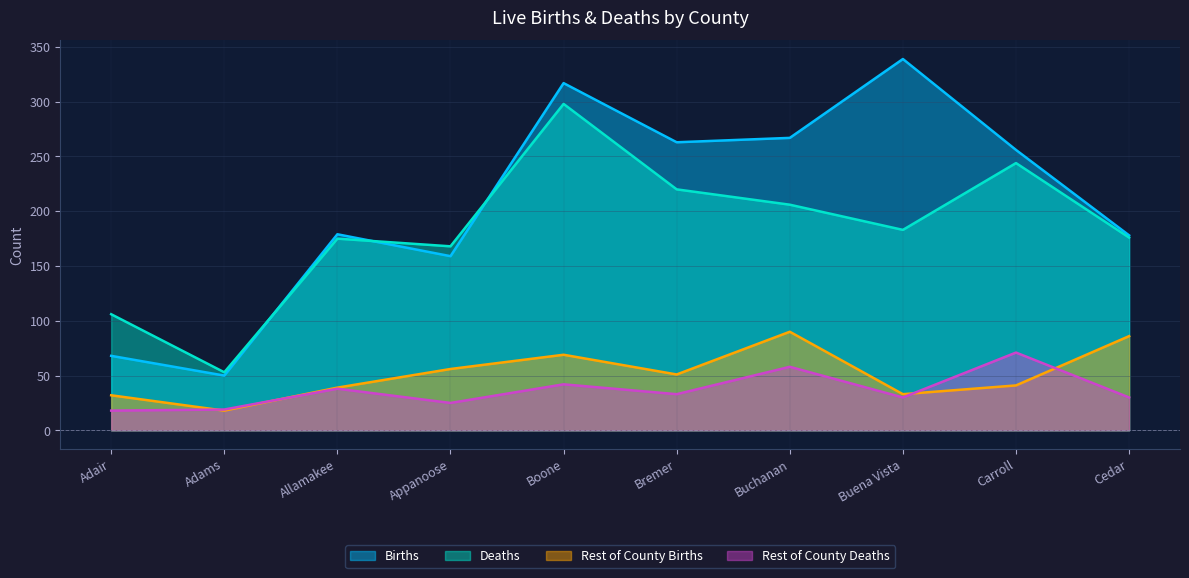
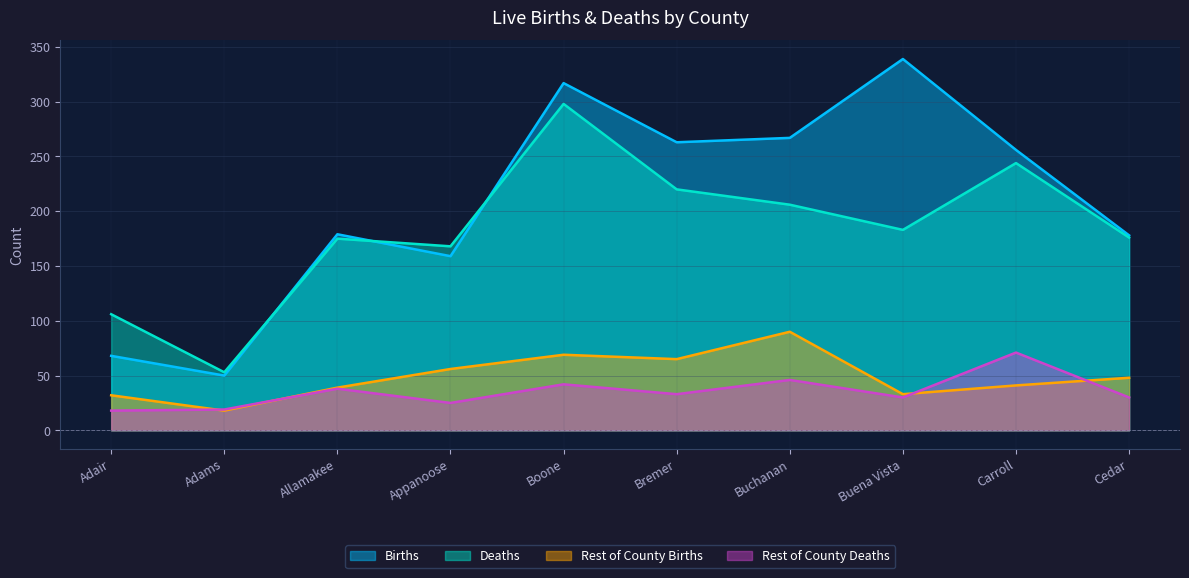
Rest of County Births, Bremer: 51 -> 65
Rest of County Deaths, Buchanan: 58 -> 46
Rest of County Births, Cedar: 86 -> 48
